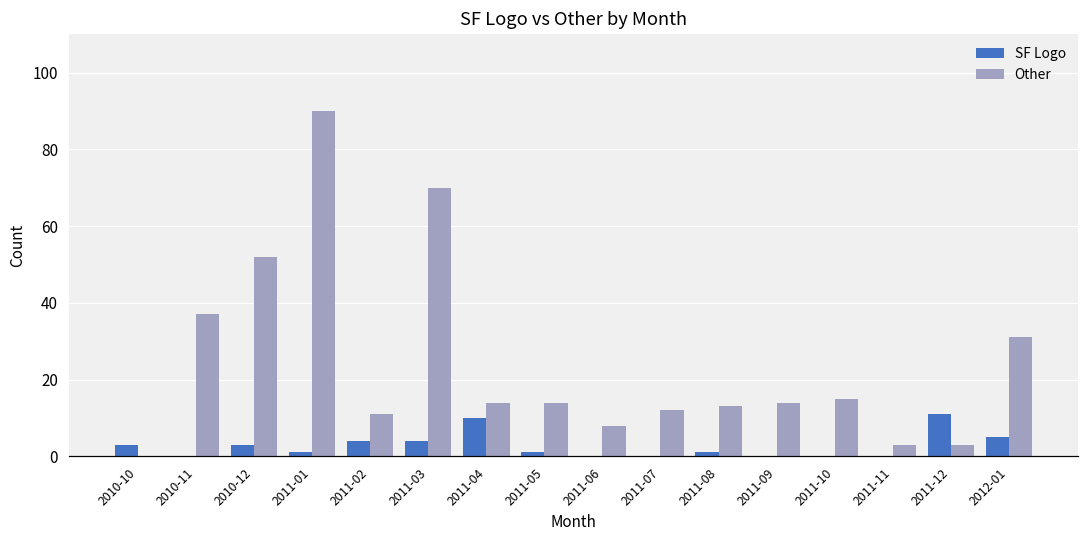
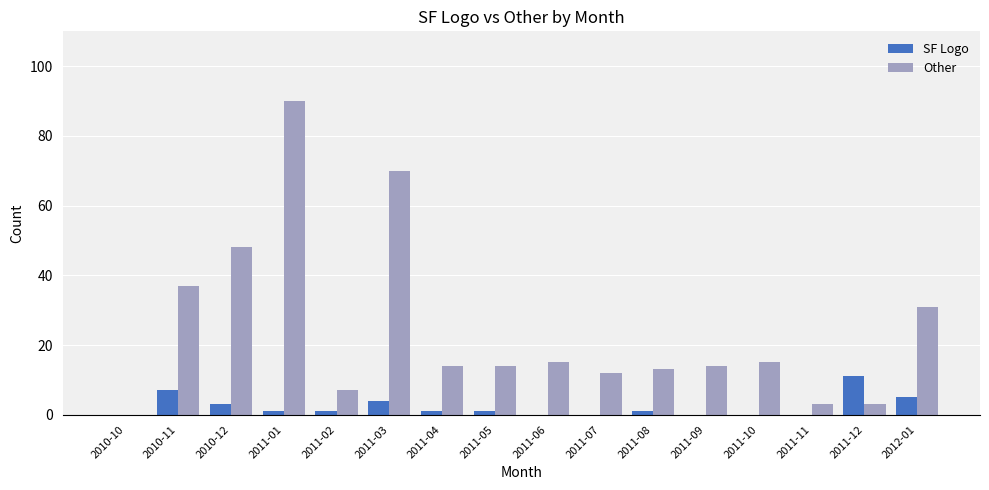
SF Logo, 2010-10: 3 -> 0
SF Logo, 2010-11: 0 -> 7
Other, 2010-12: 52 -> 48
SF Logo, 2011-02: 4 -> 1
Other, 2011-02: 11 -> 7
SF Logo, 2011-04: 10 -> 1
Other, 2011-06: 8 -> 15
